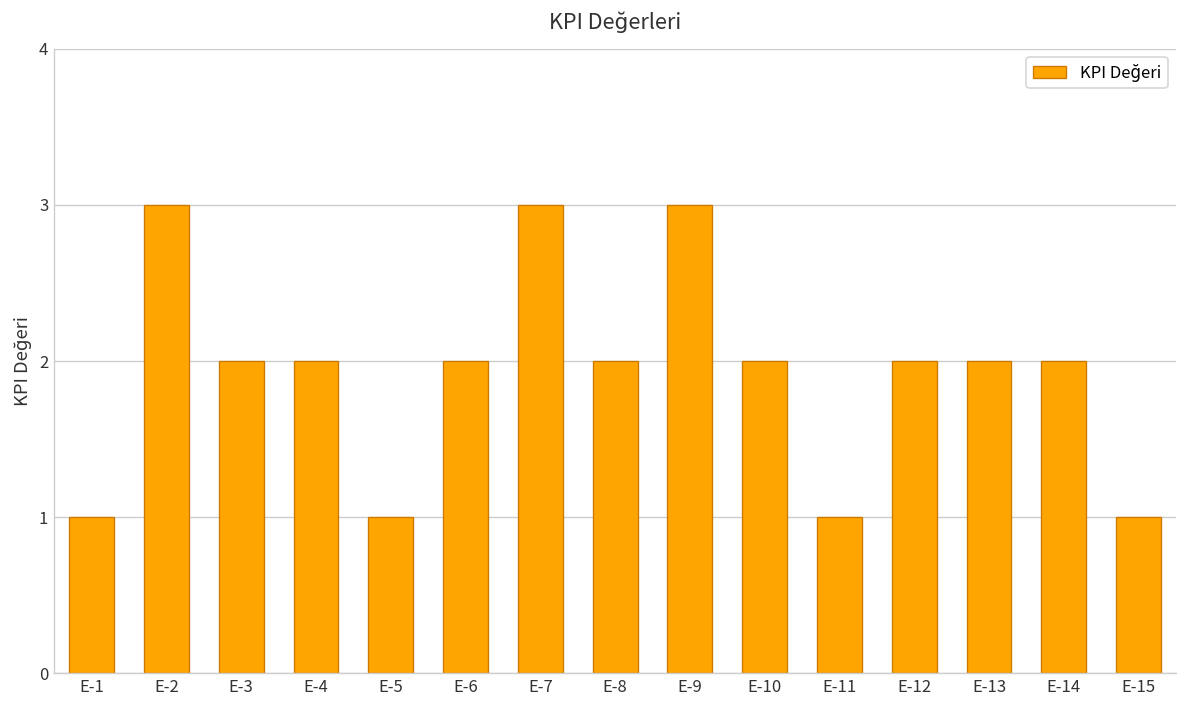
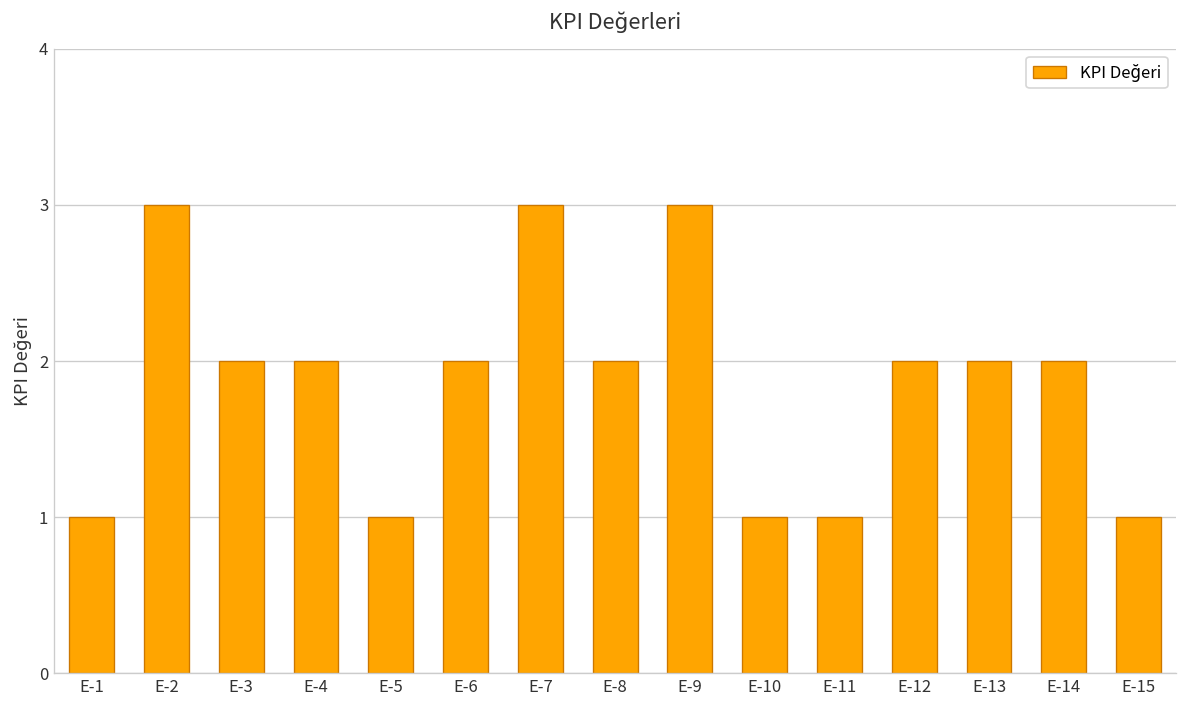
E-10: 2 -> 1
